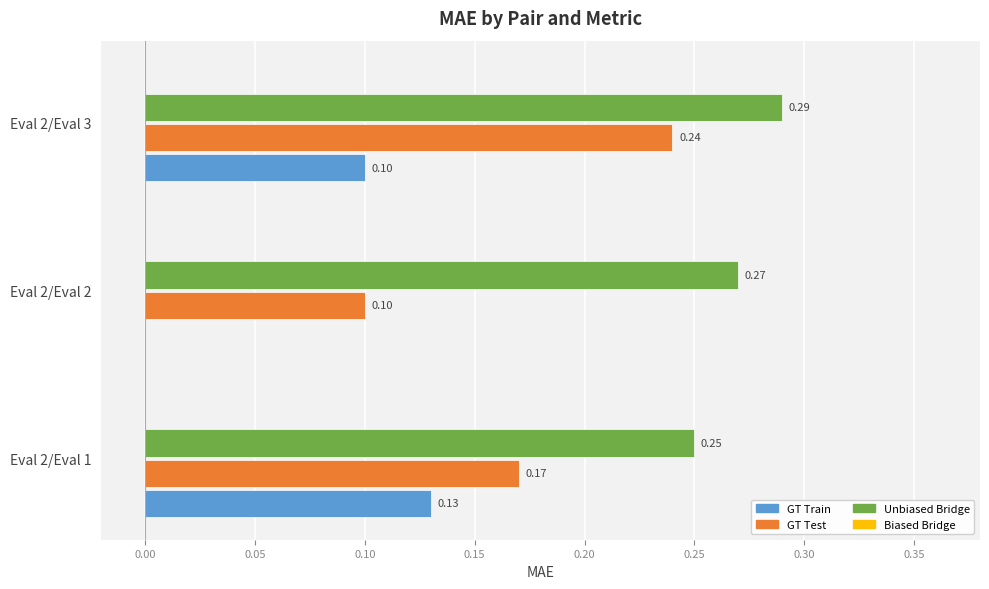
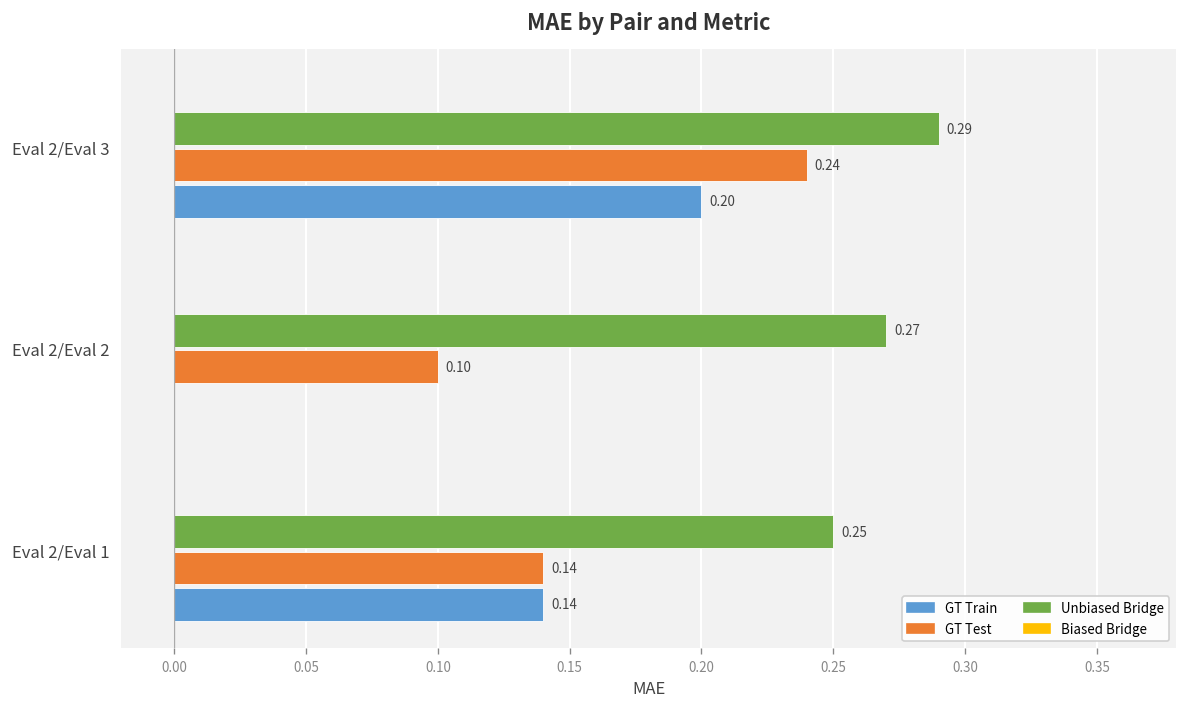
GT Train, Eval 2/Eval 3: 0.10 -> 0.20
GT Test, Eval 2/Eval 1: 0.17 -> 0.14
GT Train, Eval 2/Eval 1: 0.13 -> 0.14
